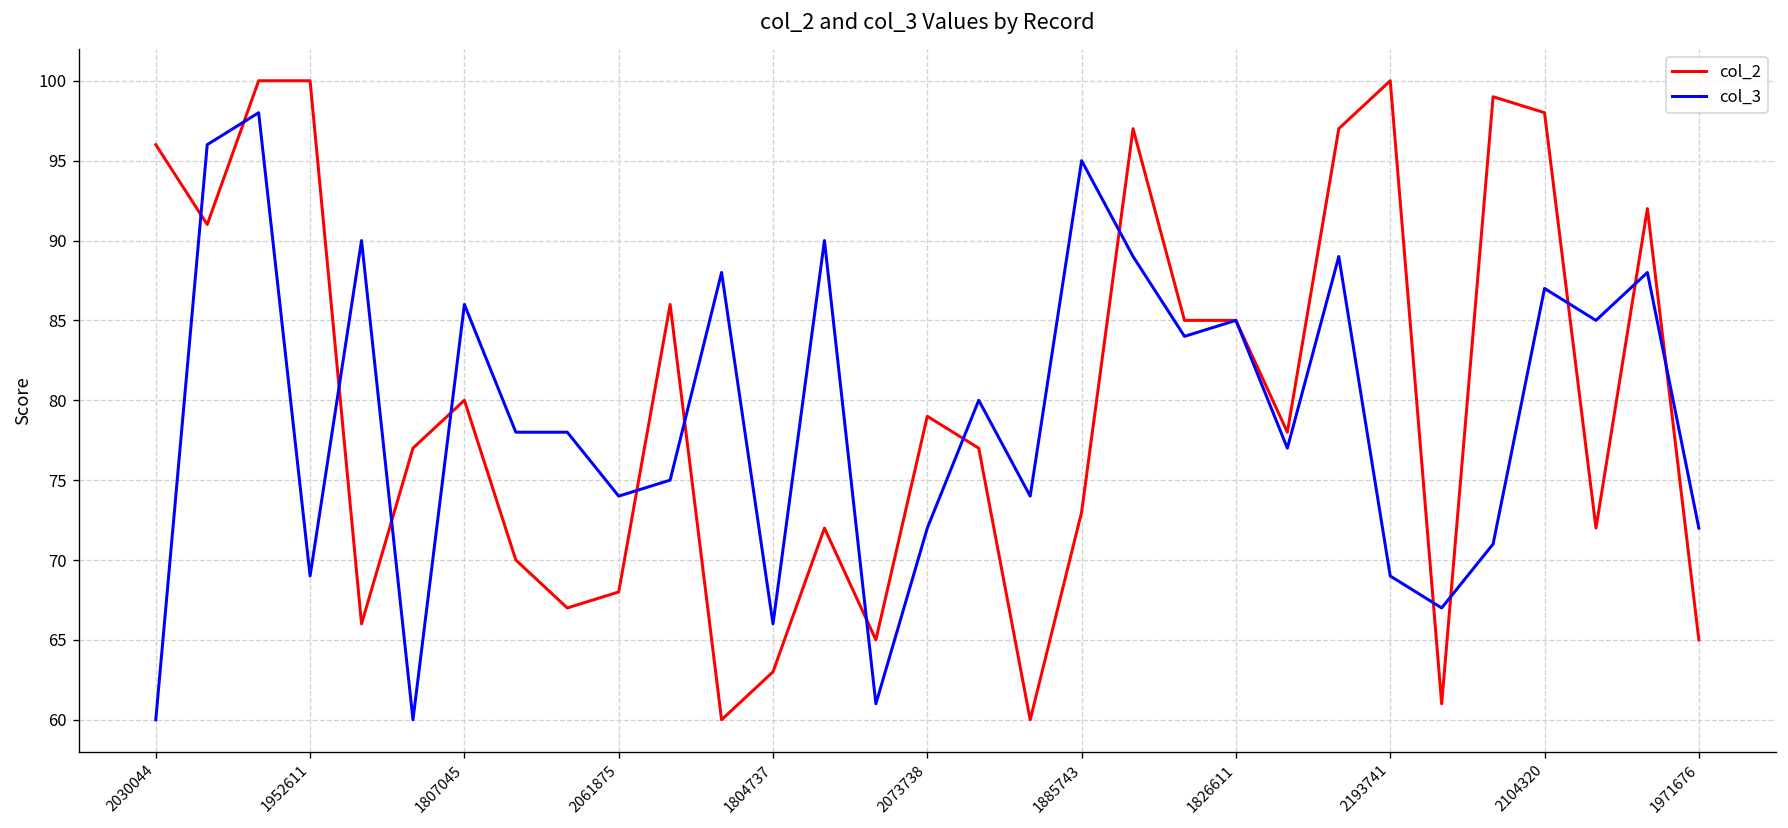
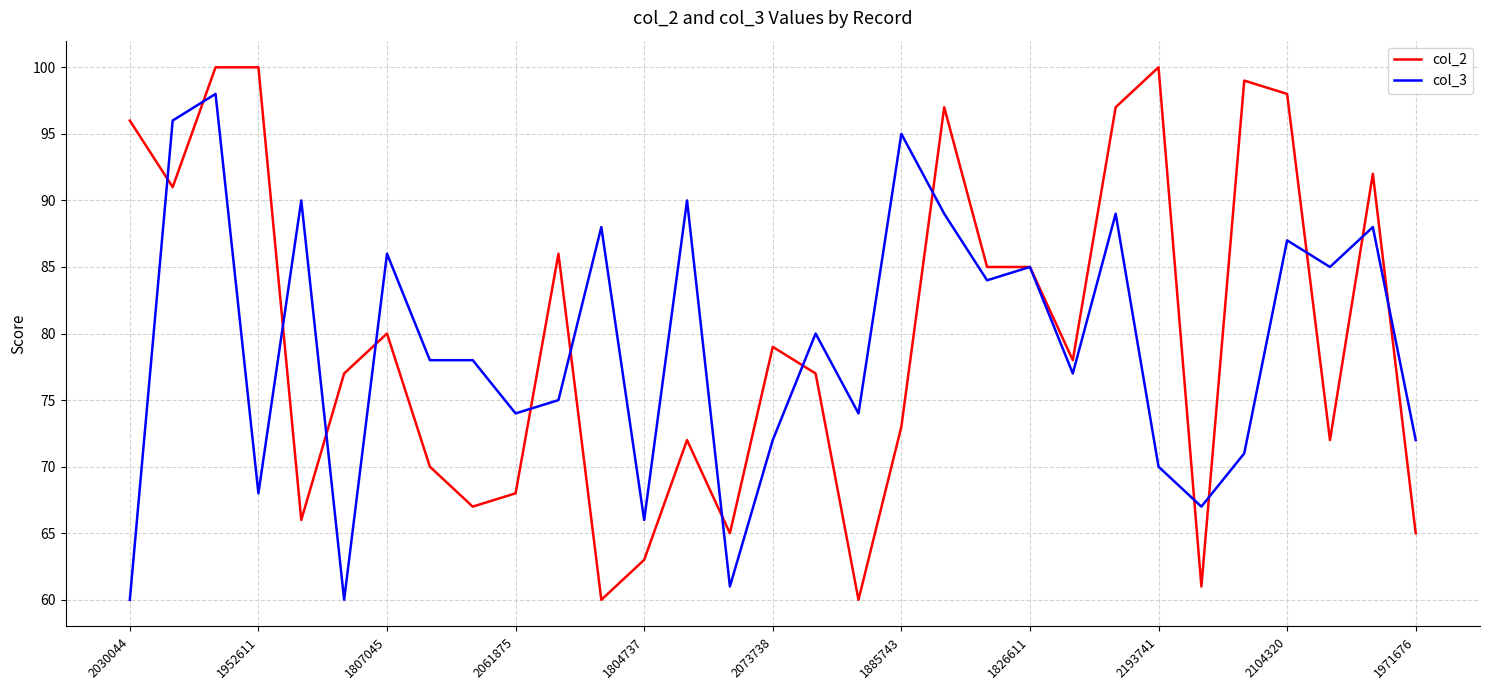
col_3, 1952611: 69 -> 68
col_3, 2193741: 69 -> 70
